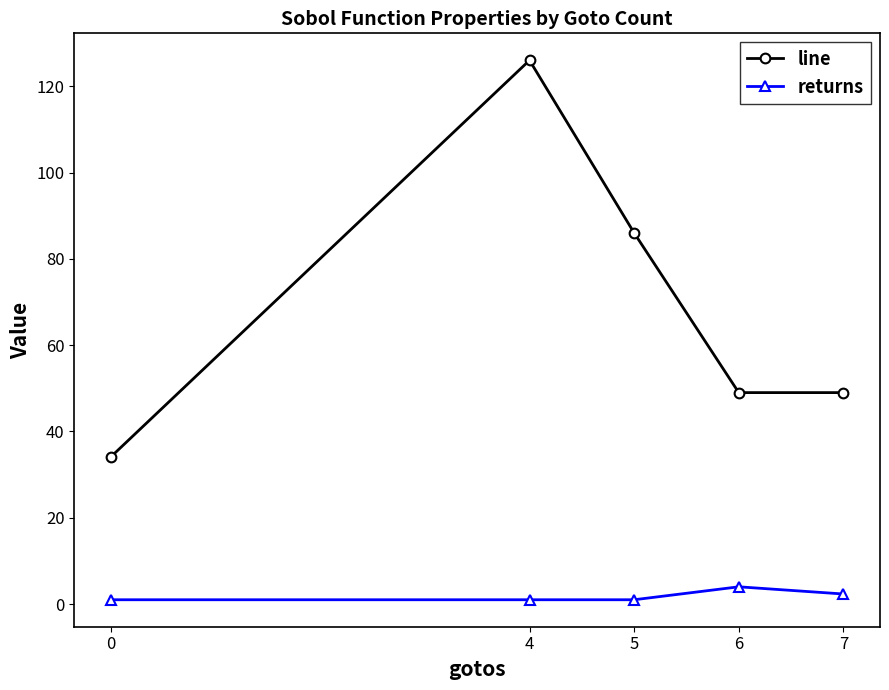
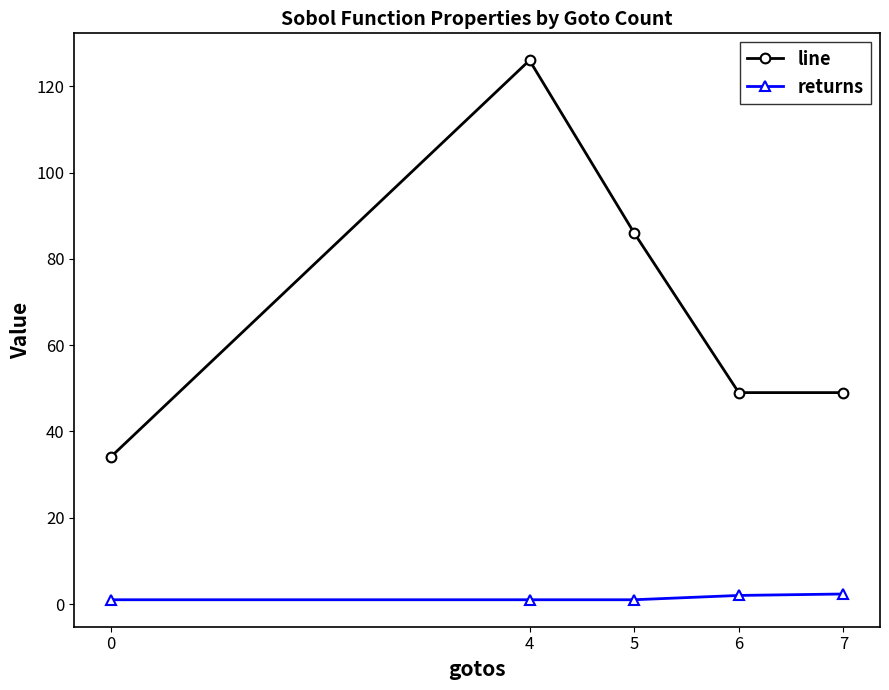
returns, 6: 4 -> 2
